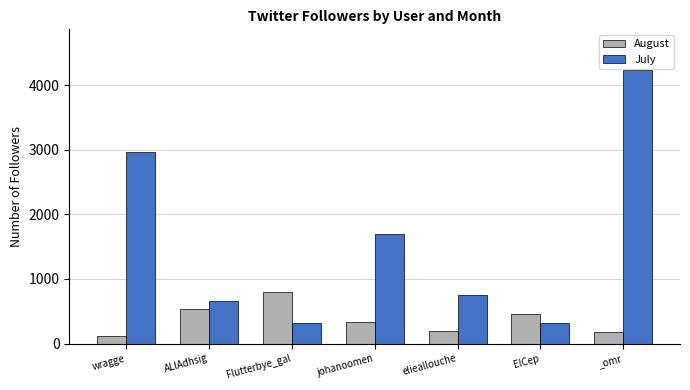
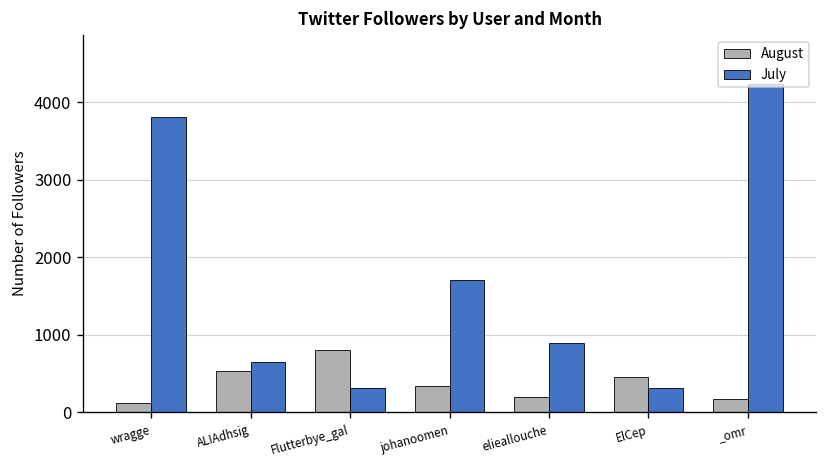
July, wragge: 3000 -> 3800
July, elieallouche: 700 -> 900
